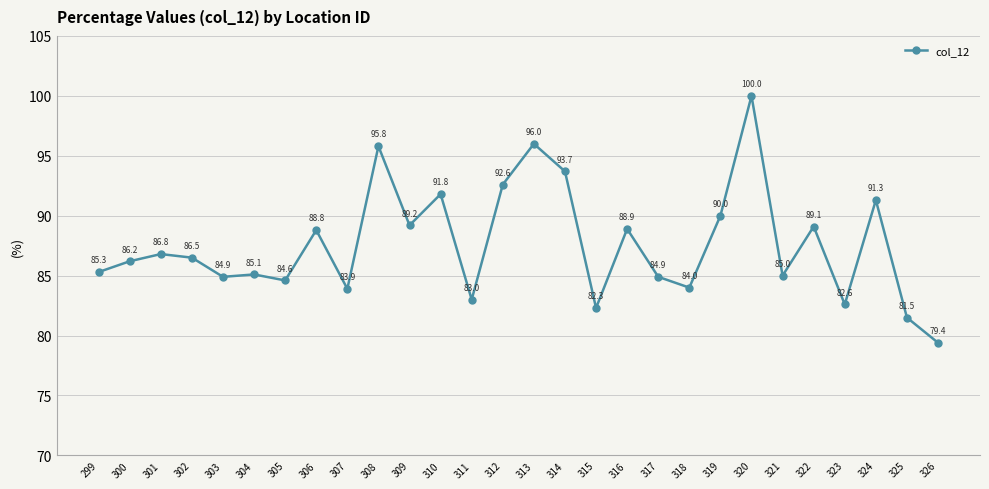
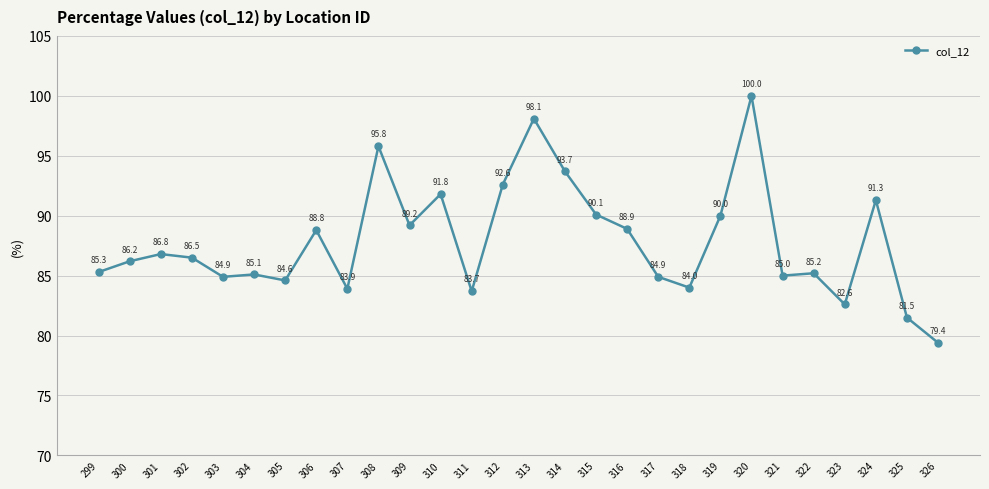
311: 83.0 -> 83.7
313: 96.0 -> 98.1
315: 82.3 -> 90.1
322: 89.1 -> 85.2
